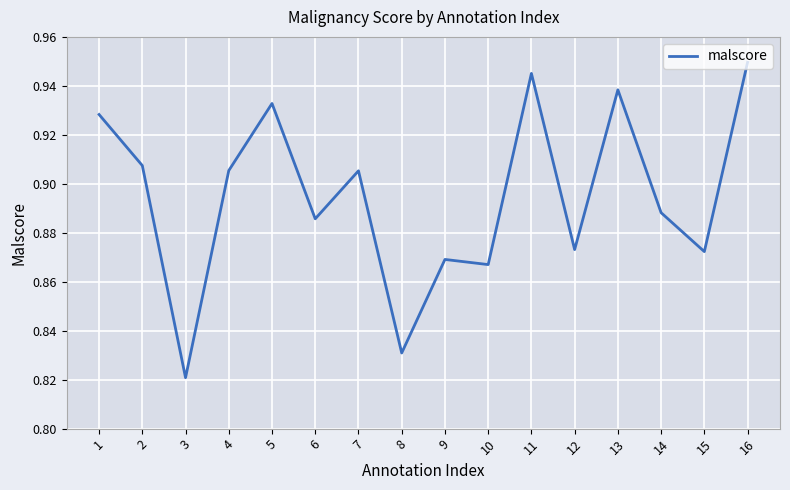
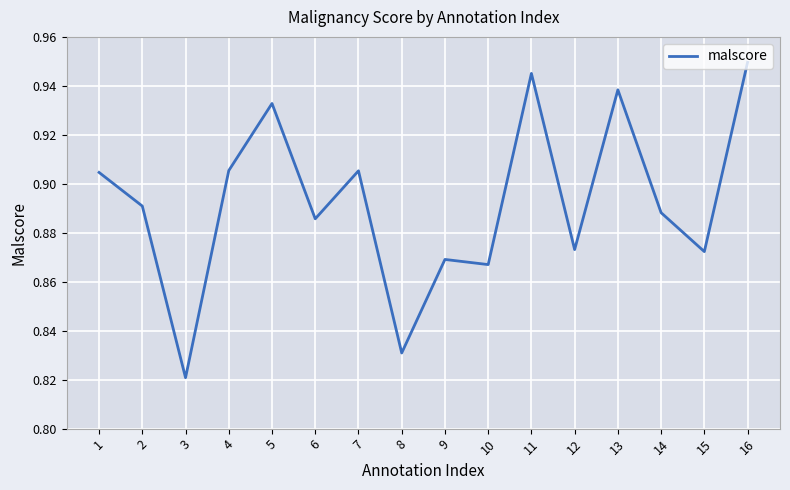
1: 0.928 -> 0.905
2: 0.907 -> 0.891
